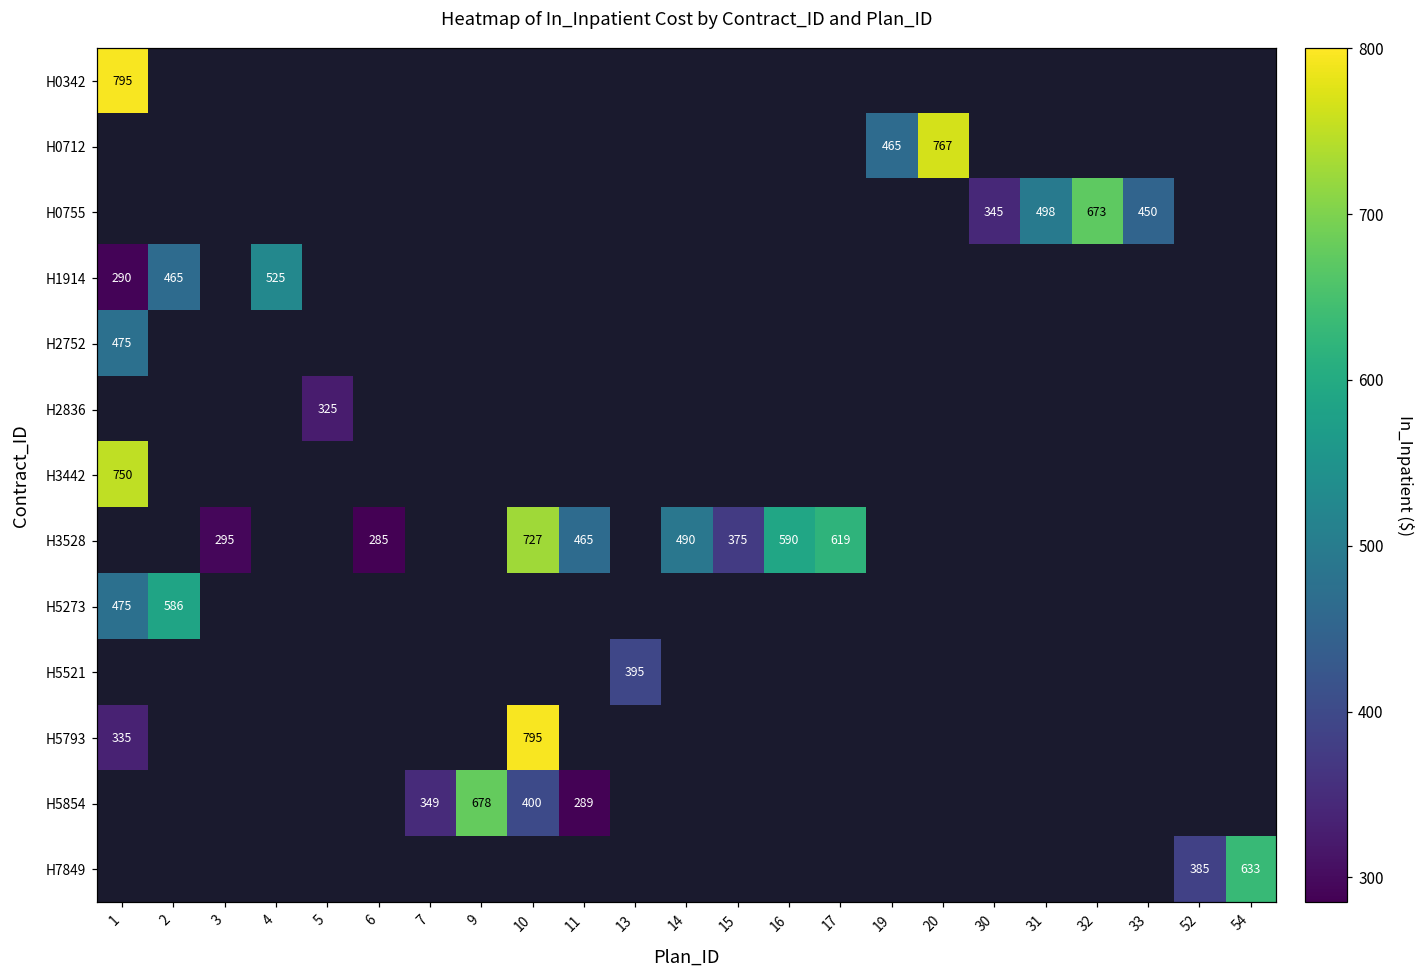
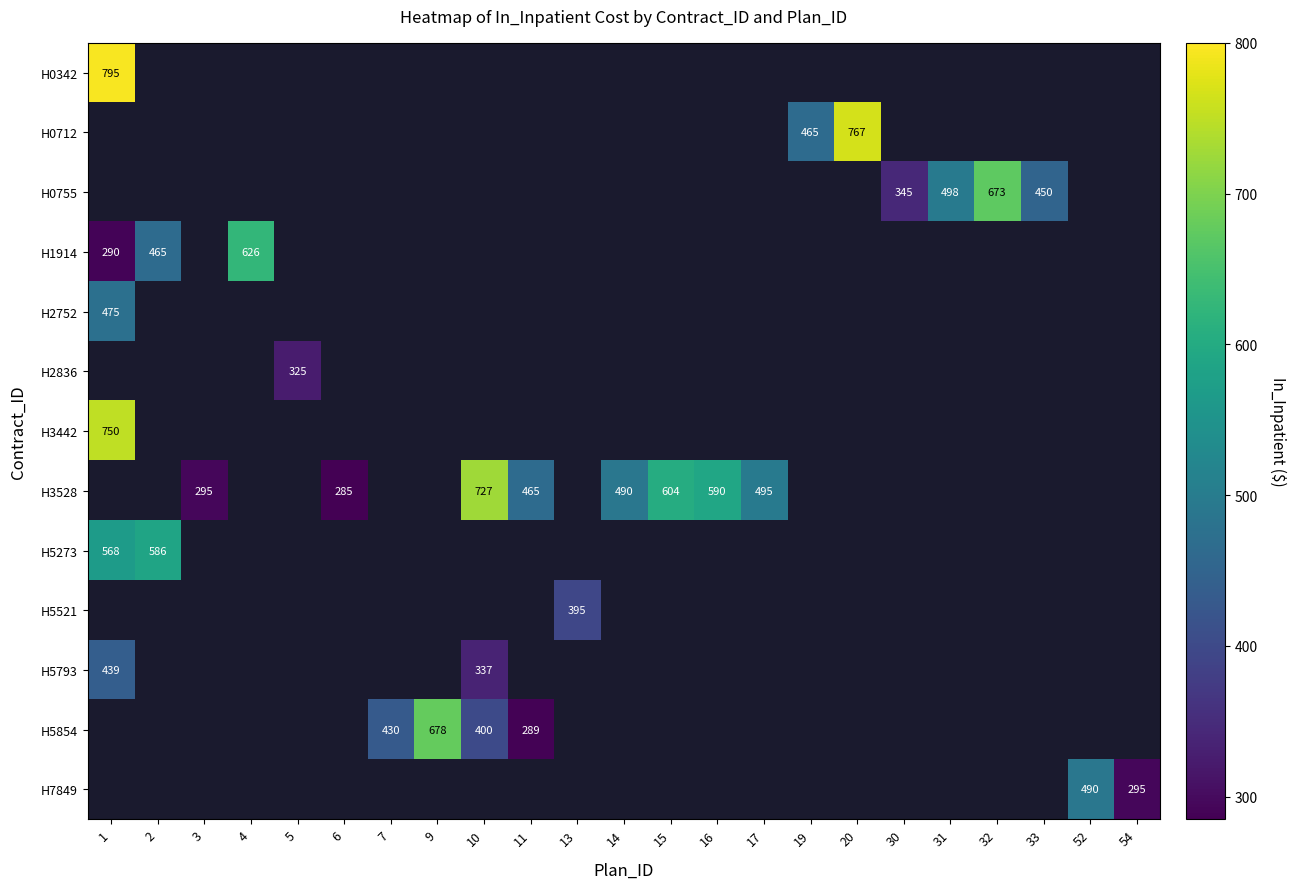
H1914, 4: 525 -> 626
H3528, 15: 375 -> 604
H3528, 17: 619 -> 495
H5273, 1: 475 -> 568
H5793, 1: 335 -> 439
H5793, 10: 795 -> 337
H5854, 7: 349 -> 430
H7849, 52: 385 -> 490
H7849, 54: 633 -> 295
